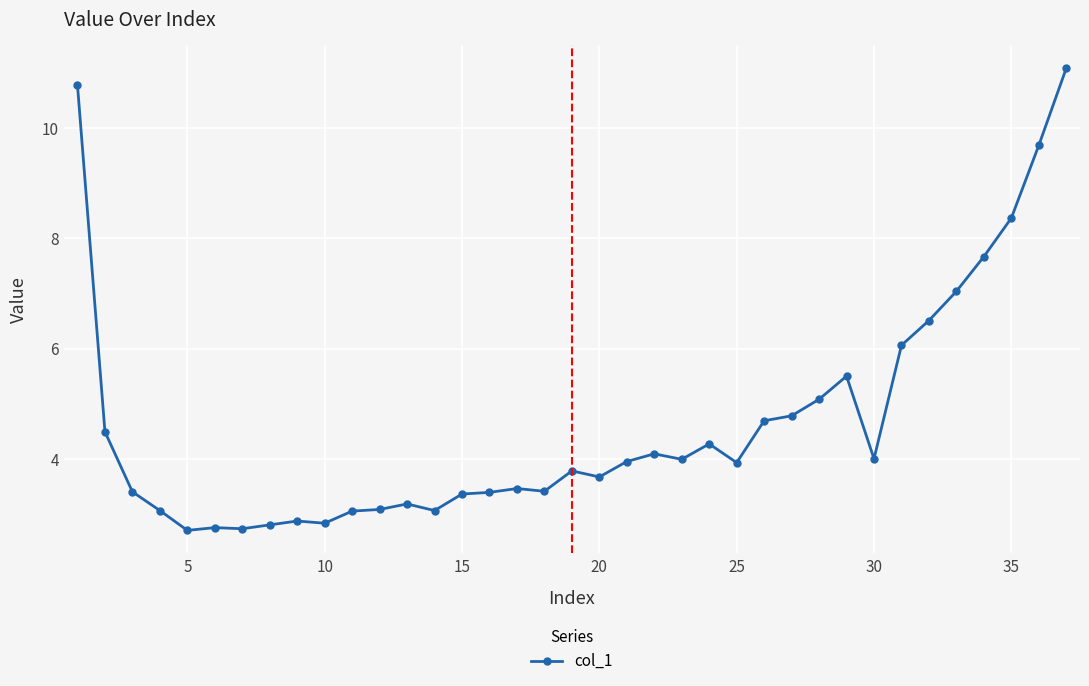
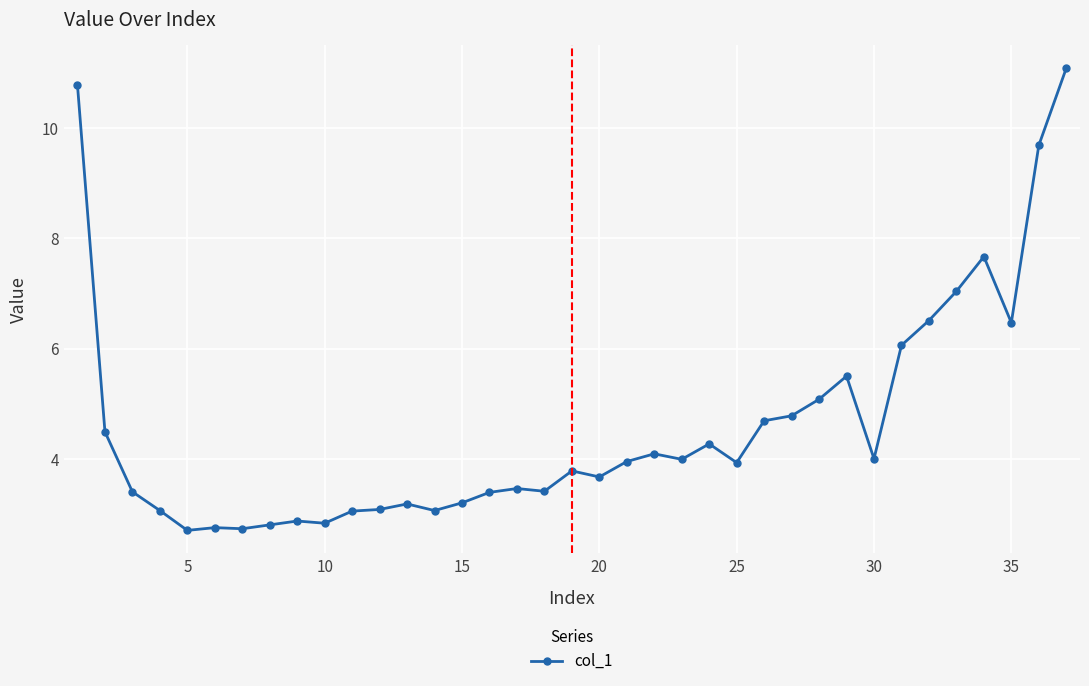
15: 3.4 -> 3.2
35: 8.4 -> 6.5
